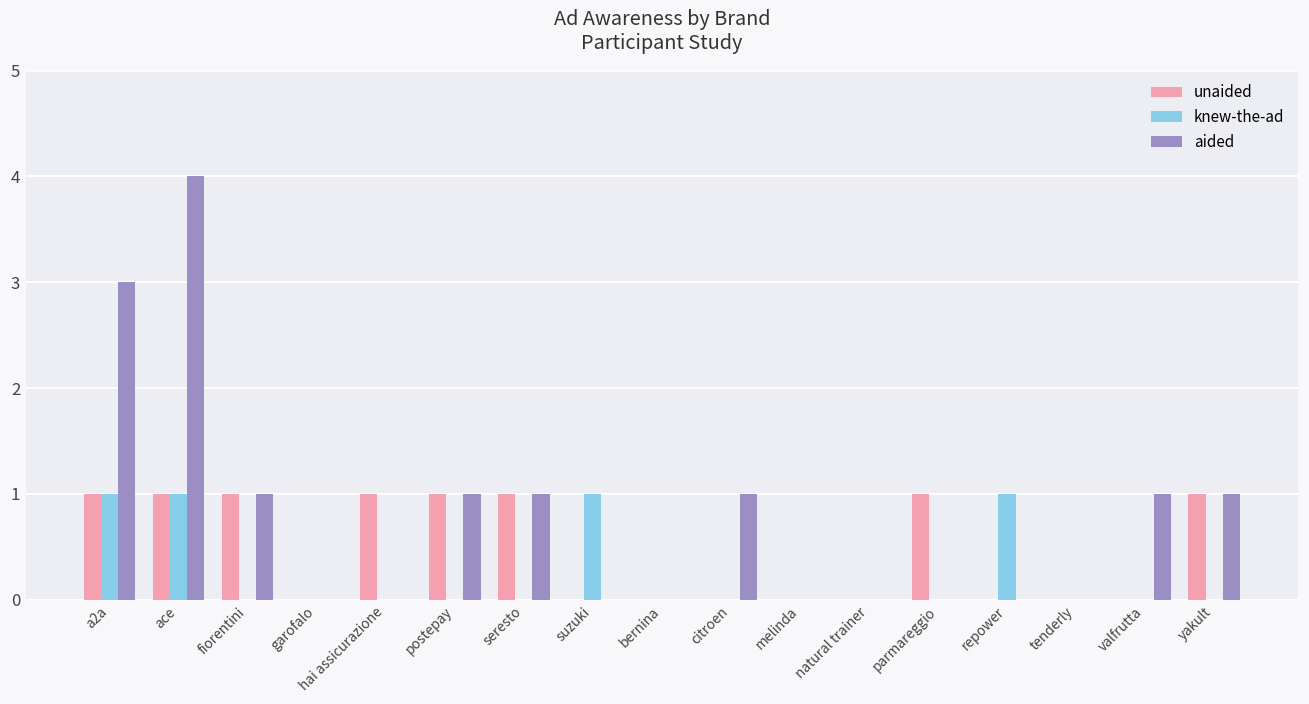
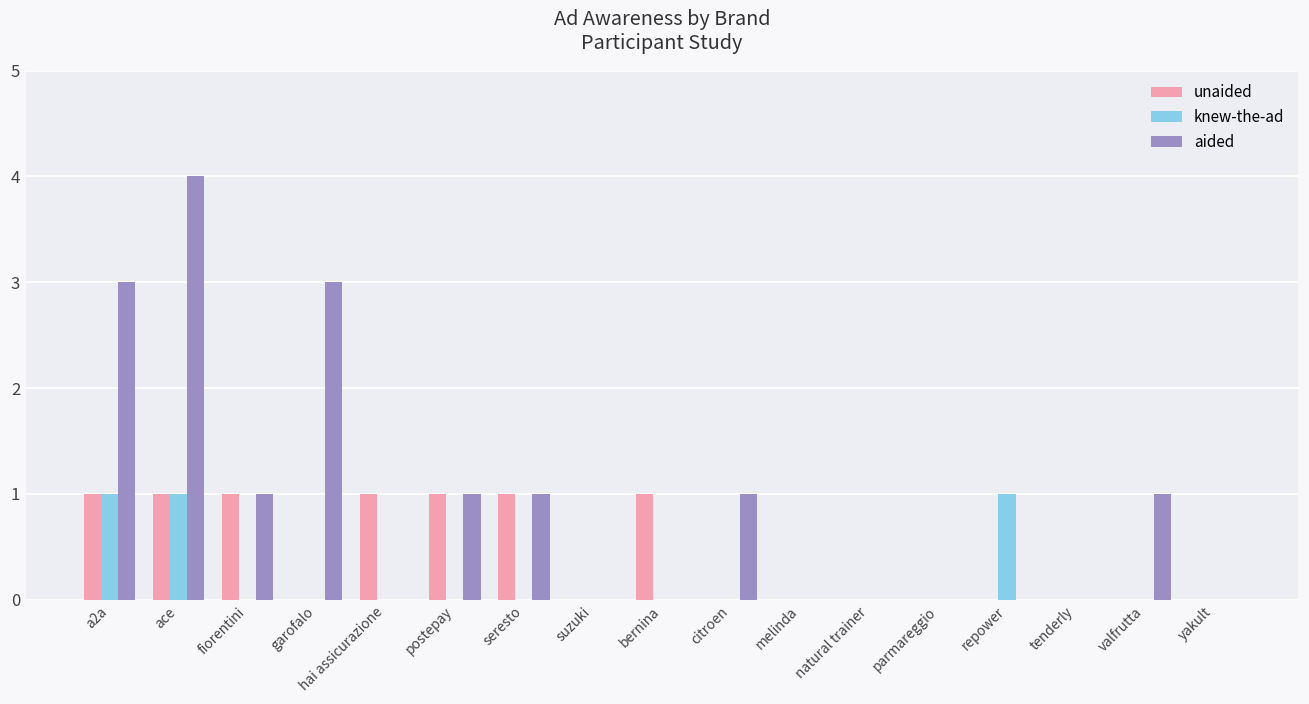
aided, garofalo: 0 -> 3
knew-the-ad, suzuki: 1 -> 0
unaided, bernina: 0 -> 1
unaided, parmareggio: 1 -> 0
unaided, yakult: 1 -> 0
aided, yakult: 1 -> 0
